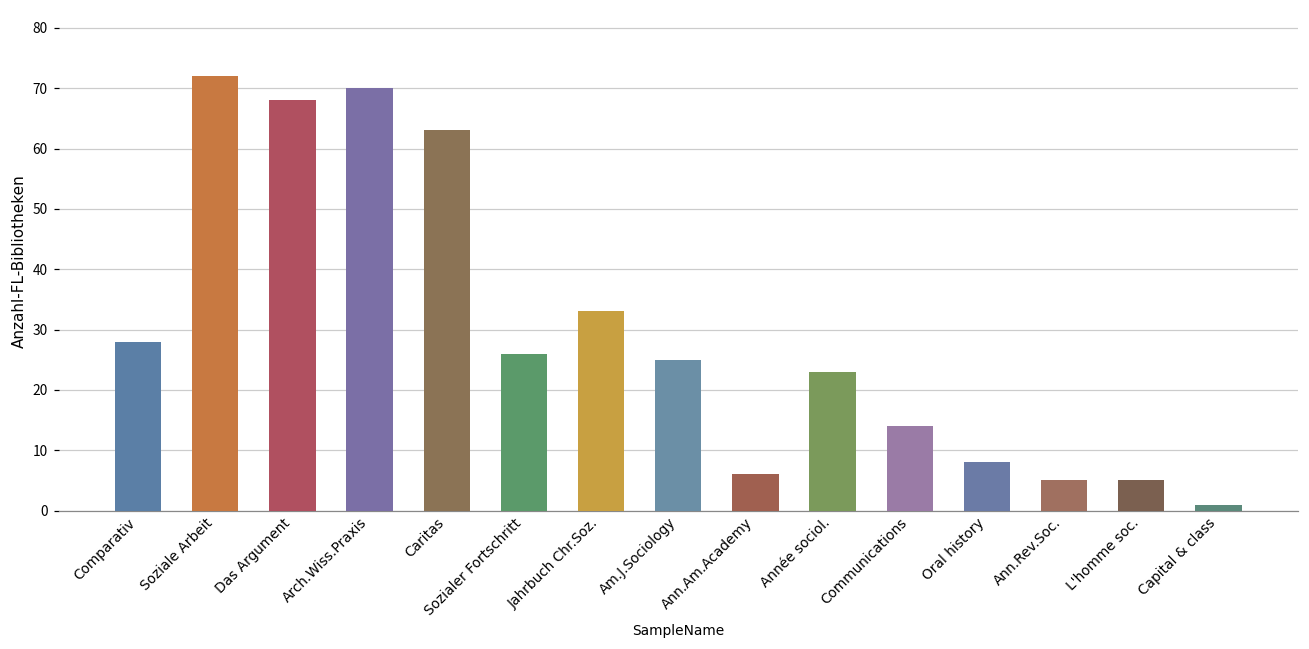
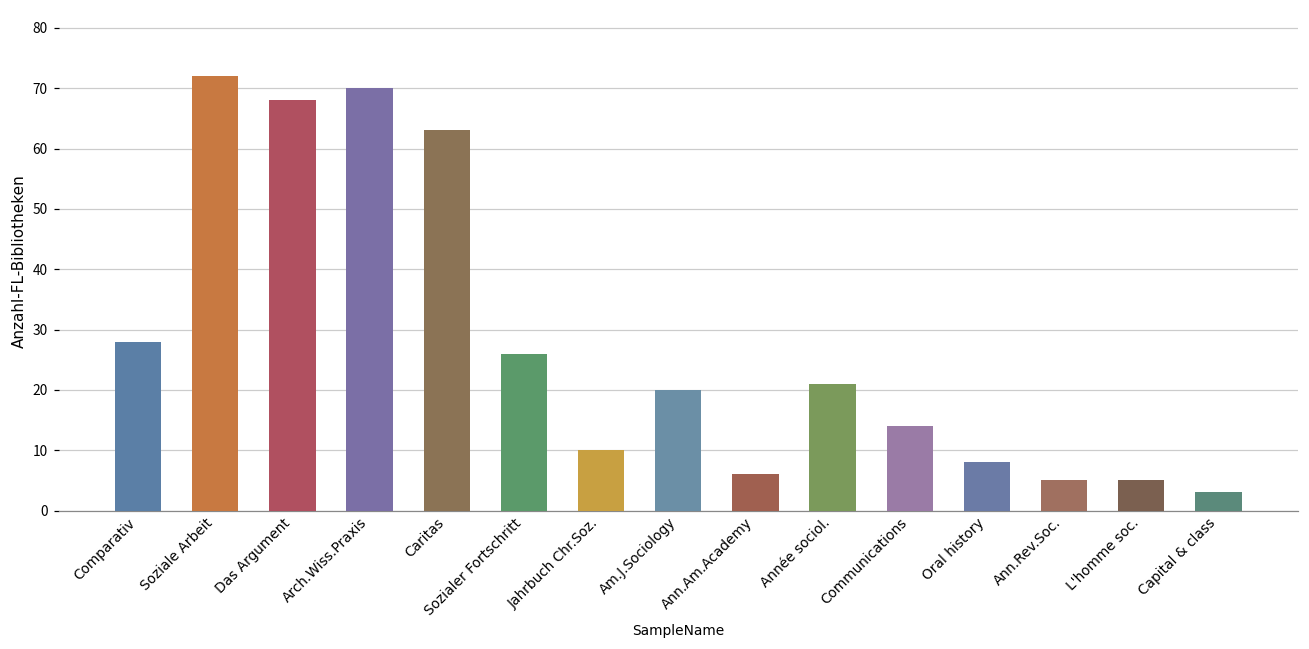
Jahrbuch Chr.Soz.: 33 -> 10
Am.J.Sociology: 25 -> 20
Année sociol.: 23 -> 21
Capital & class: 1 -> 3
